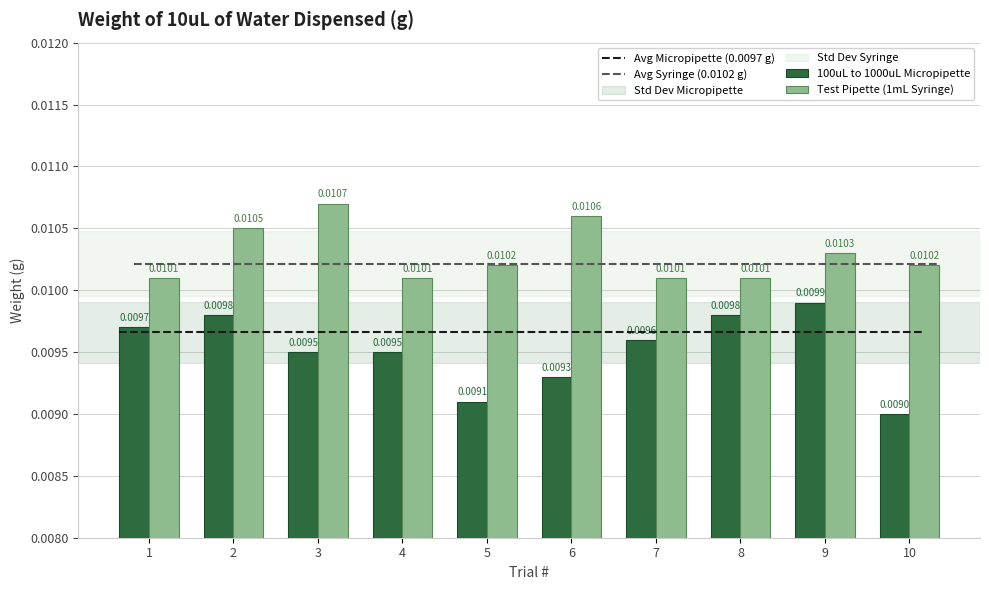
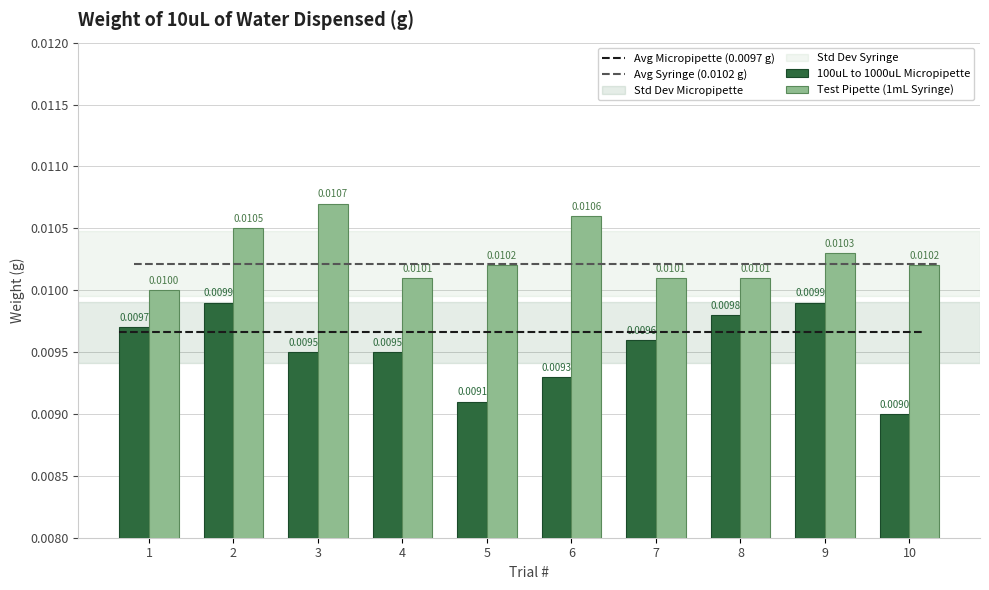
Test Pipette (1mL Syringe), 1: 0.0101 -> 0.0100
100uL to 1000uL Micropipette, 2: 0.0098 -> 0.0099
